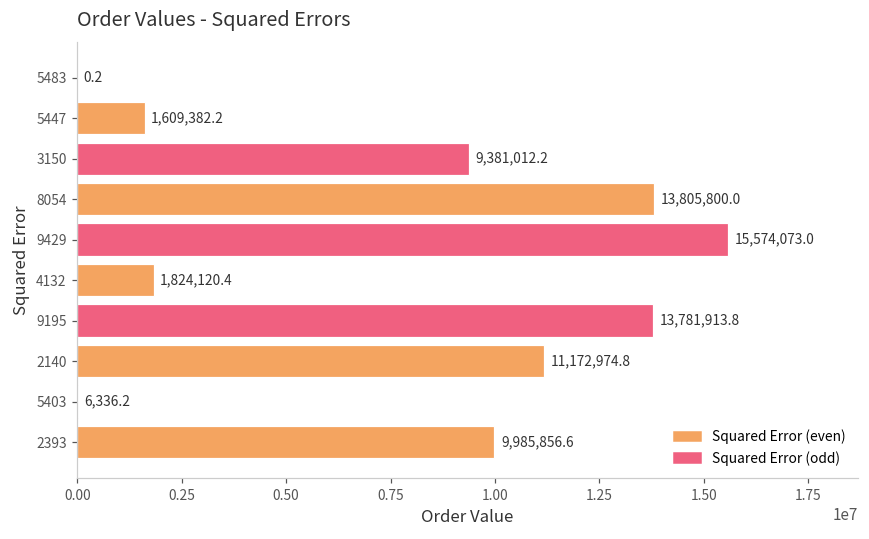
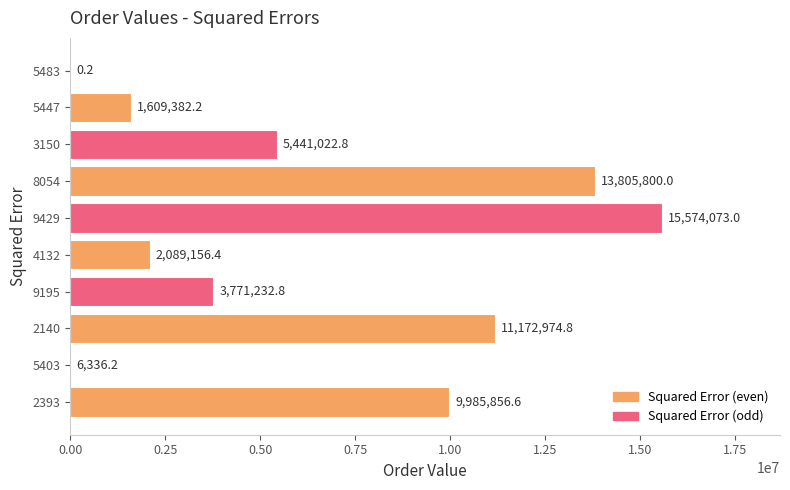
3150: 9,381,012.2 -> 5,441,022.8
4132: 1,824,120.4 -> 2,089,156.4
9195: 13,781,913.8 -> 3,771,232.8
